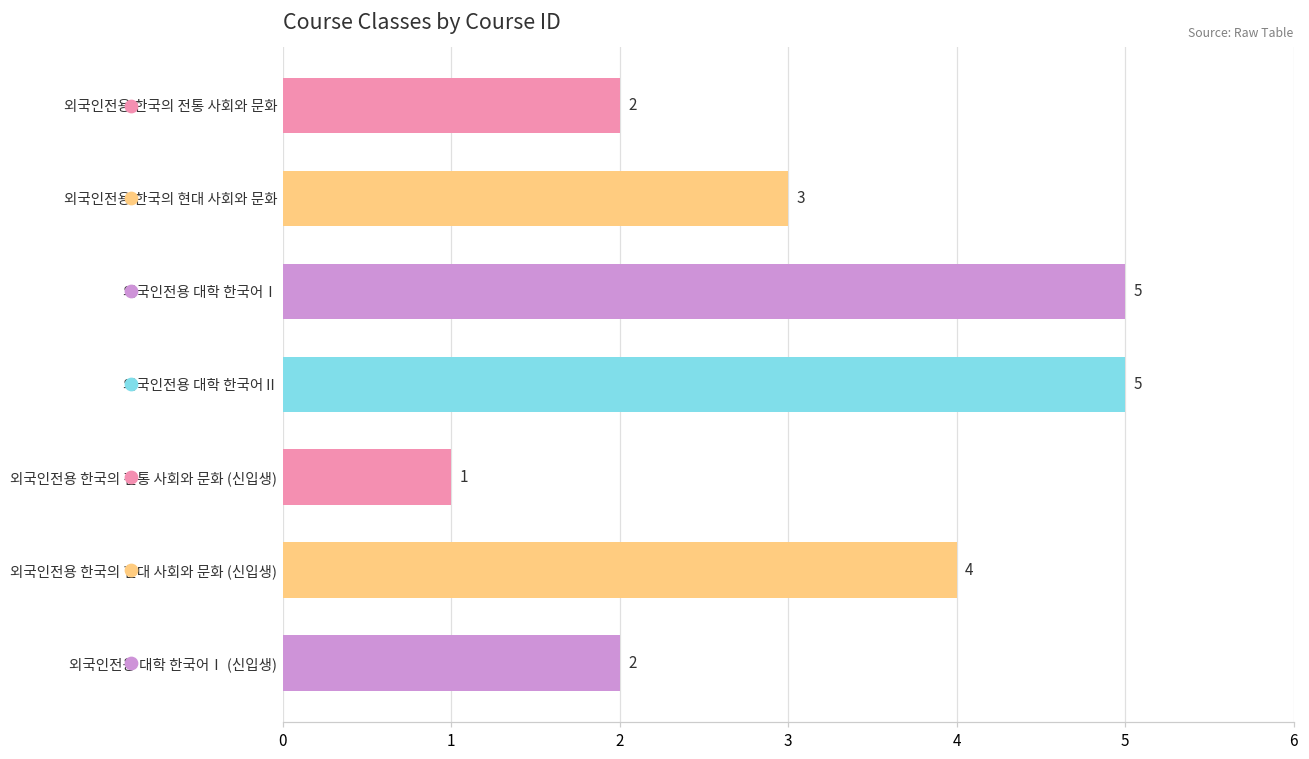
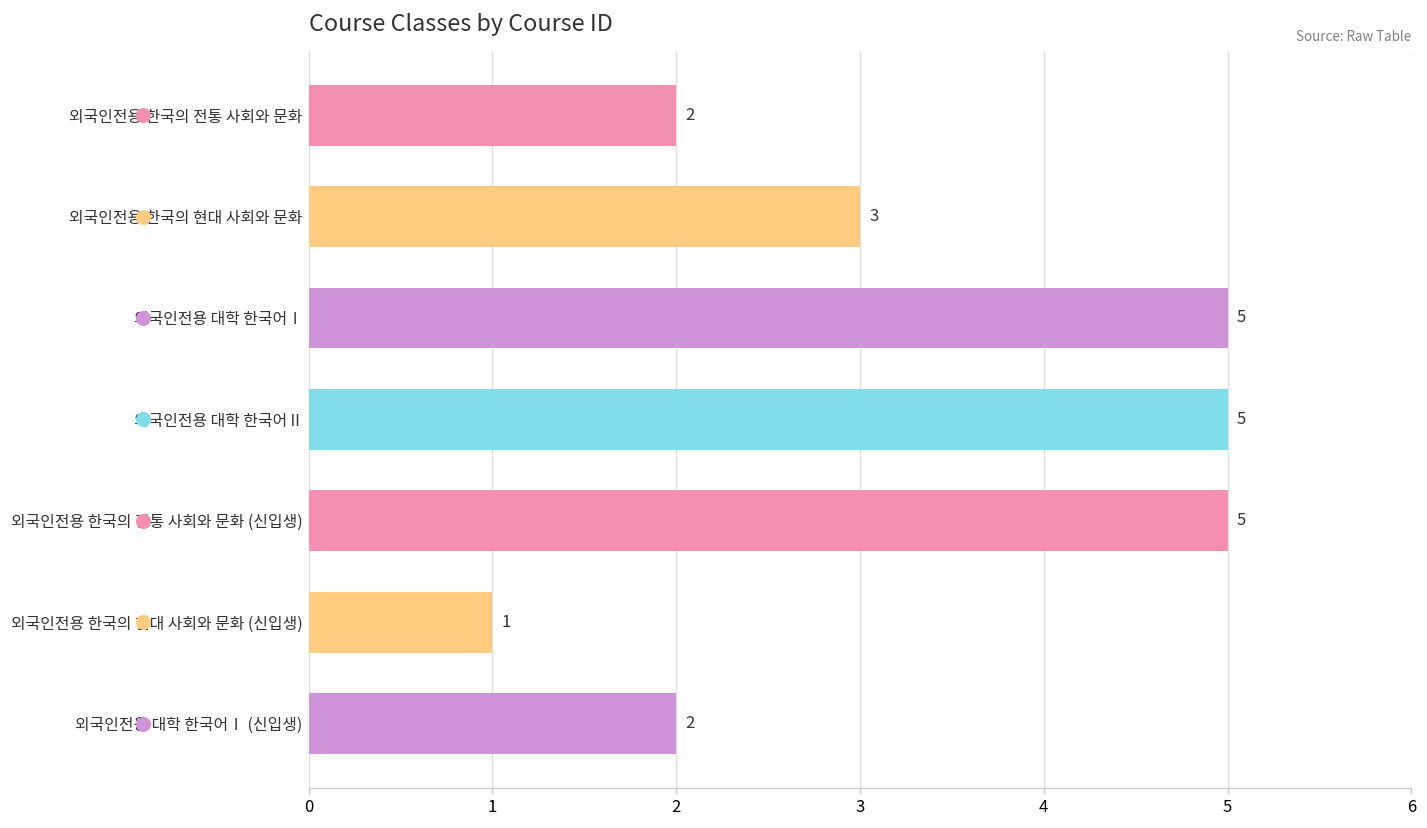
외국인전용 한국의 전통 사회와 문화 (신입생): 1 -> 5
외국인전용 한국의 현대 사회와 문화 (신입생): 4 -> 1
